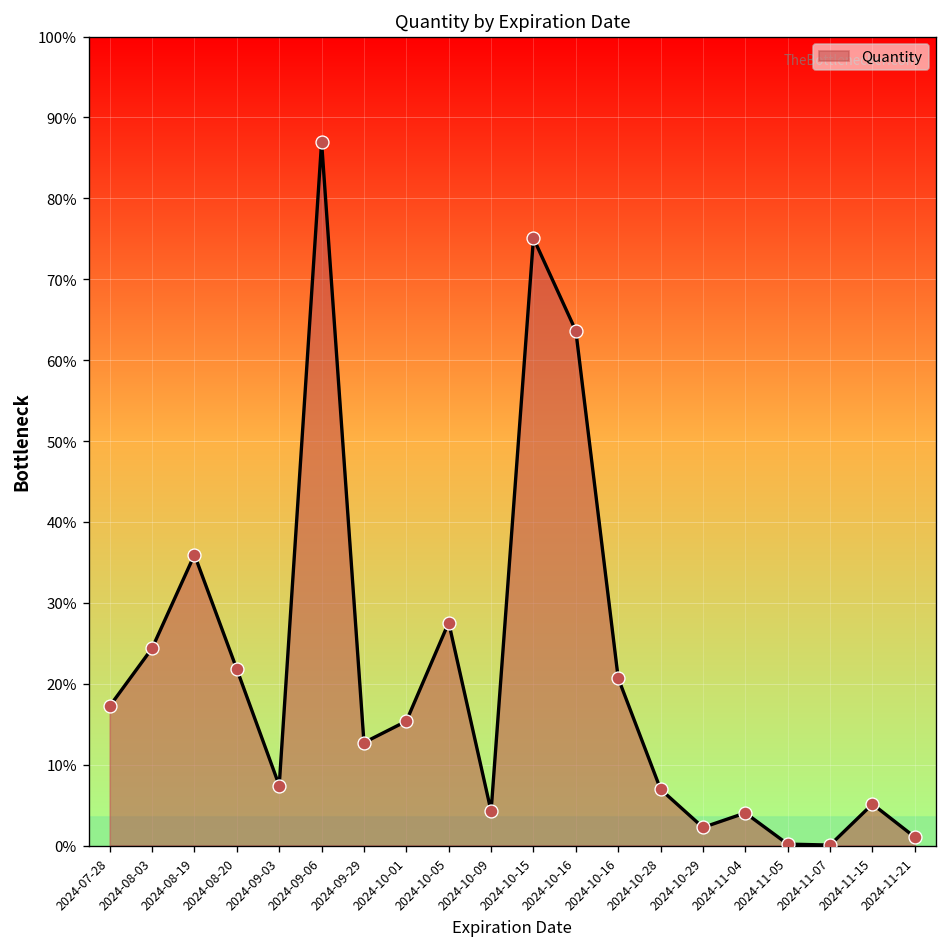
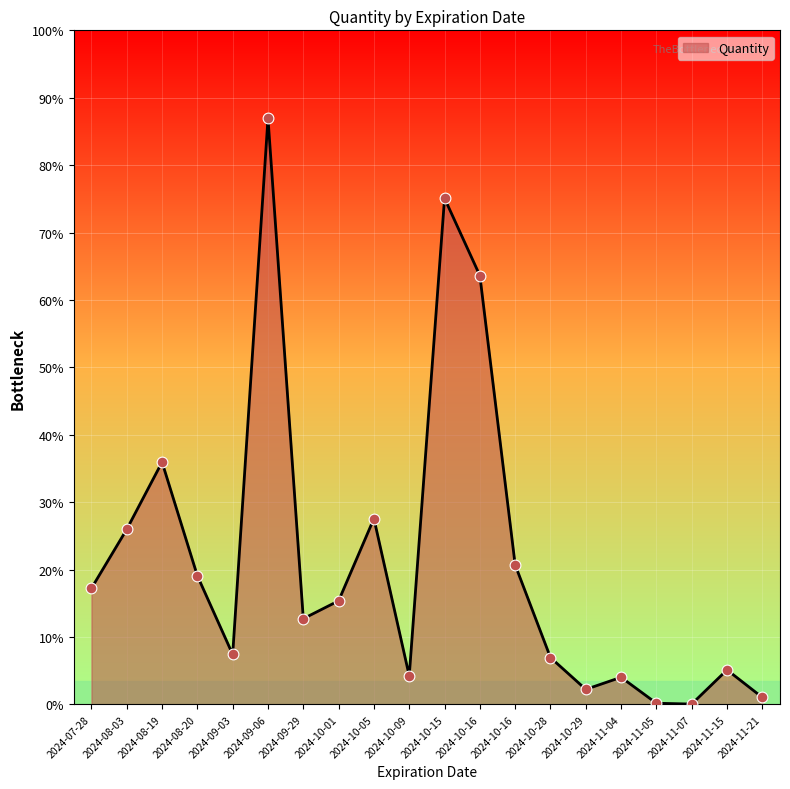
2024-08-03: 24% -> 26%
2024-08-20: 22% -> 19%
